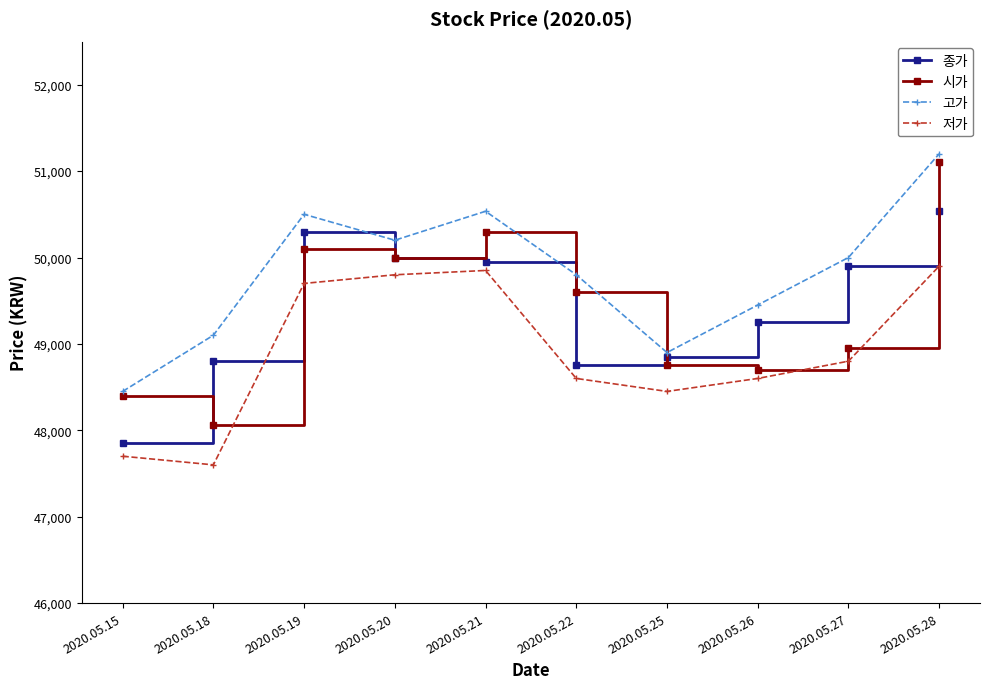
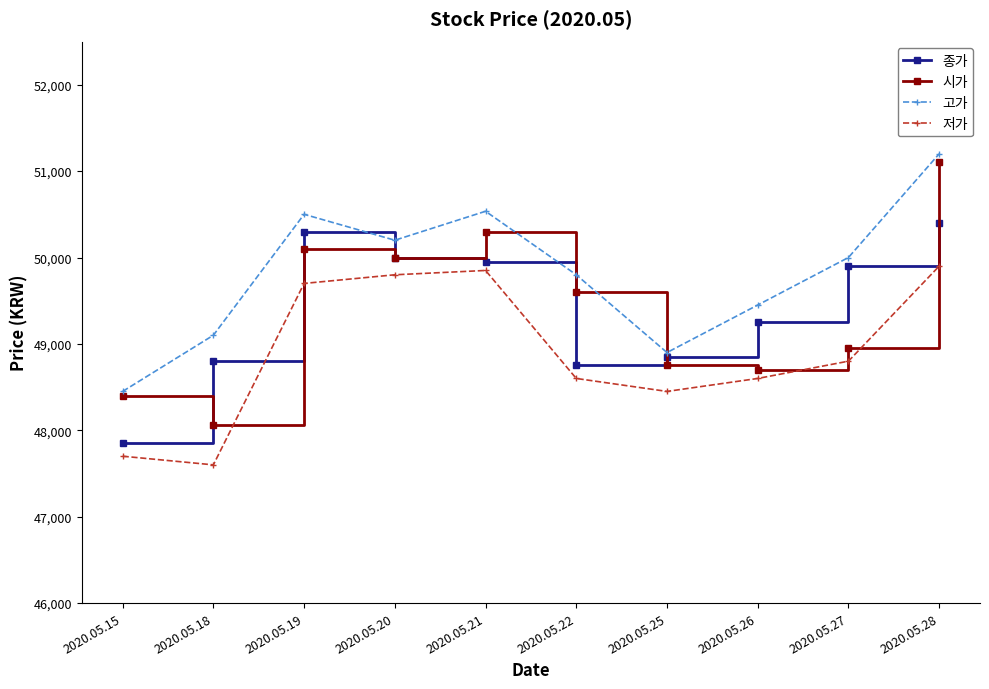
종가, 2020.05.28: 50,500 -> 50,400
